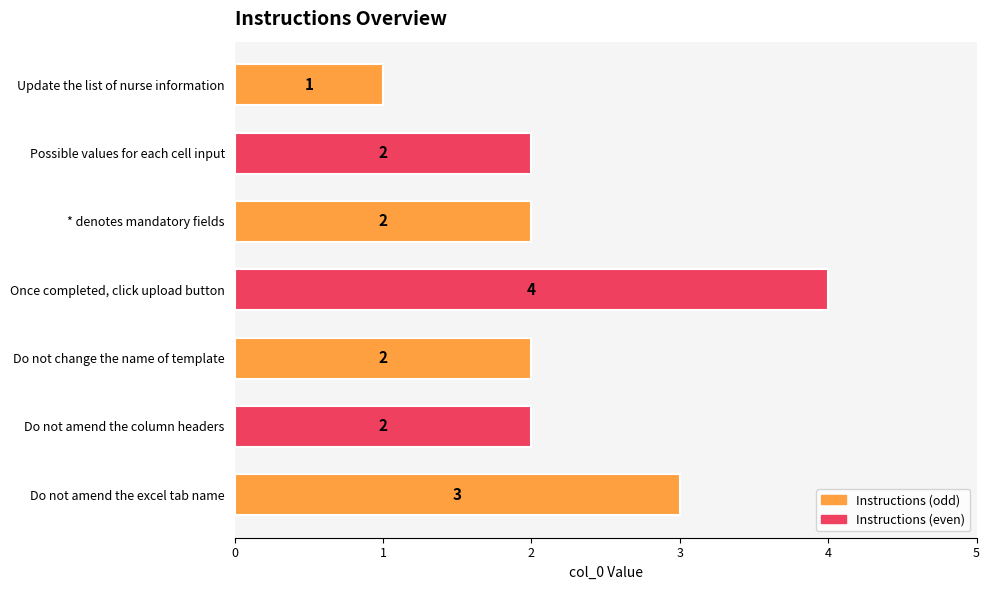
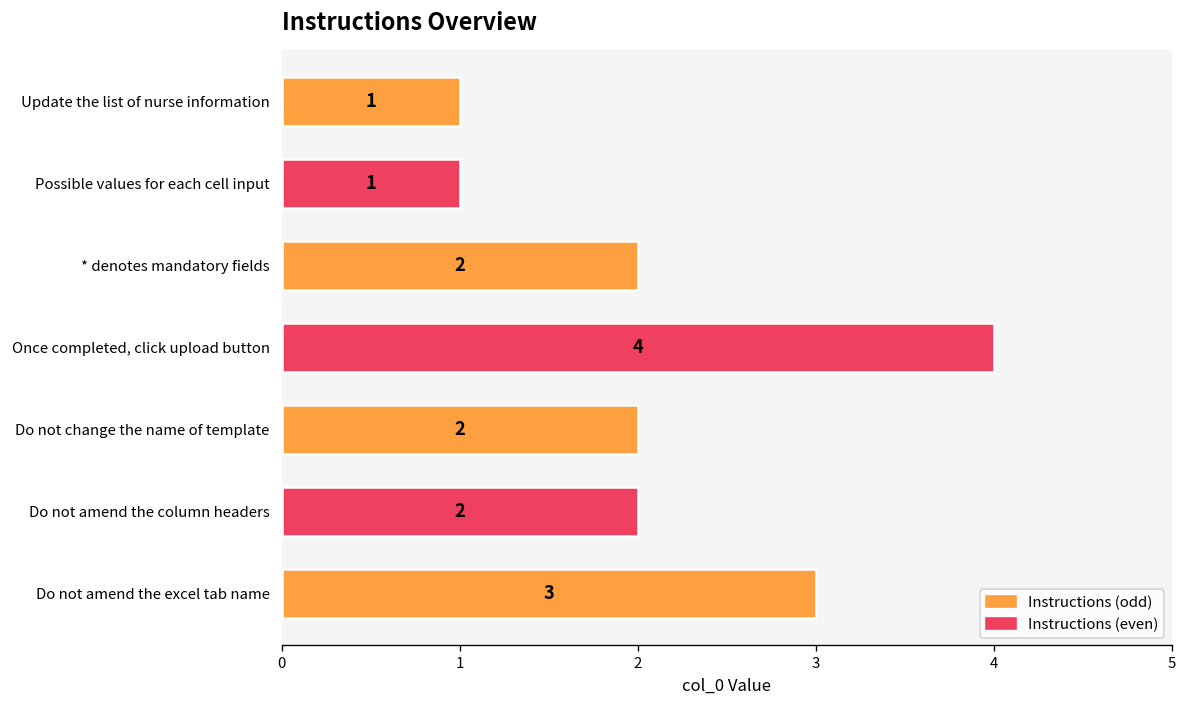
Possible values for each cell input: 2 -> 1
